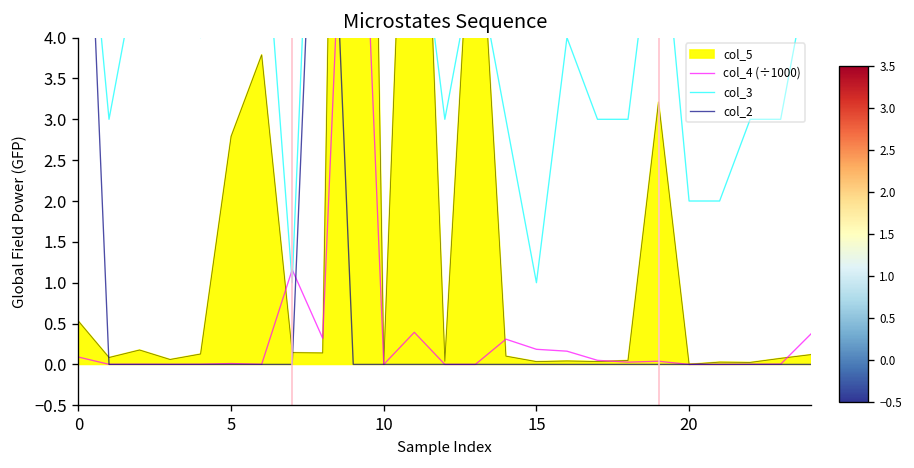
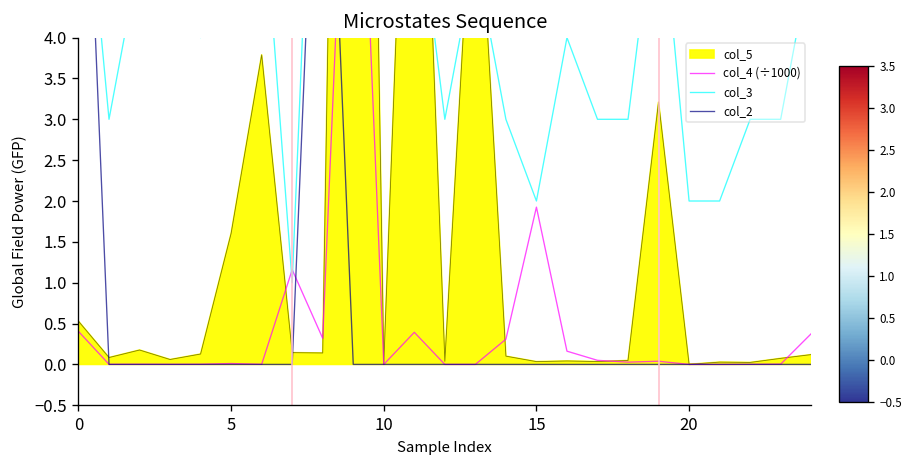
col_4 (÷1000), 0: 0.1 -> 0.4
col_5, 5: 2.8 -> 1.6
col_4 (÷1000), 15: 0.2 -> 1.9
col_3, 15: 1 -> 2
